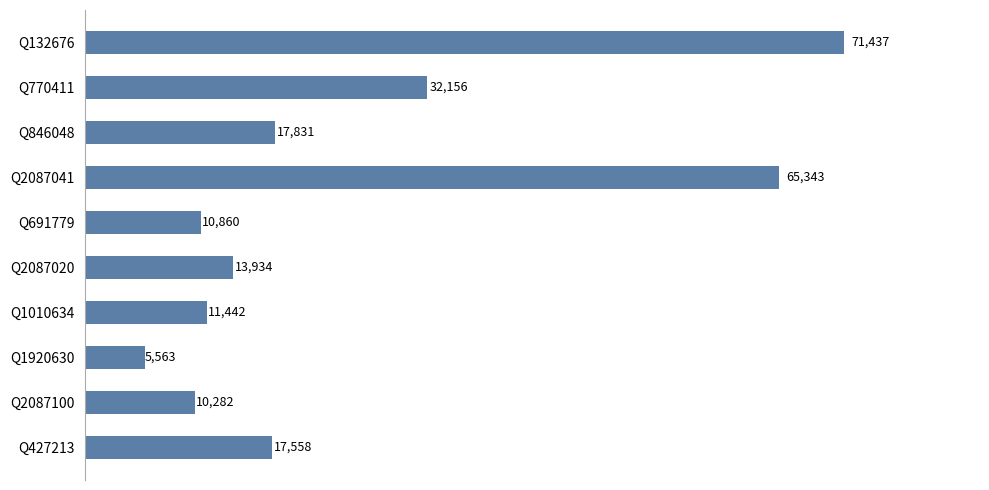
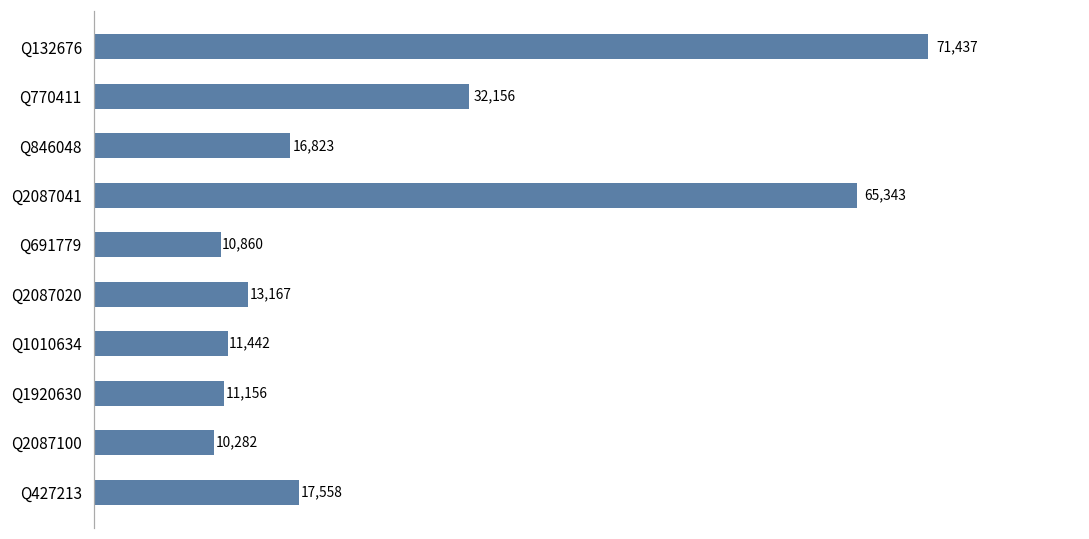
Q846048: 17,831 -> 16,823
Q2087020: 13,934 -> 13,167
Q1920630: 5,563 -> 11,156
